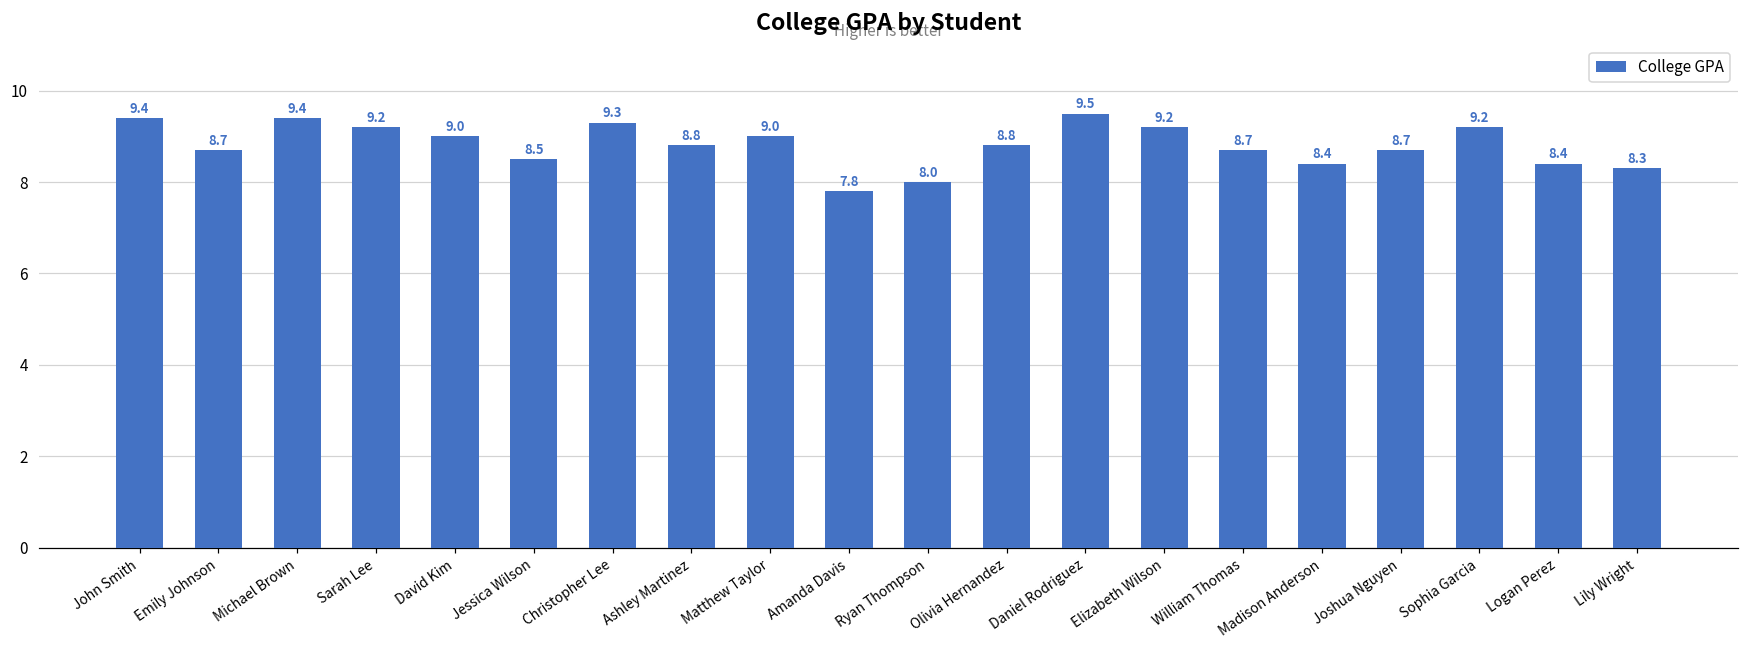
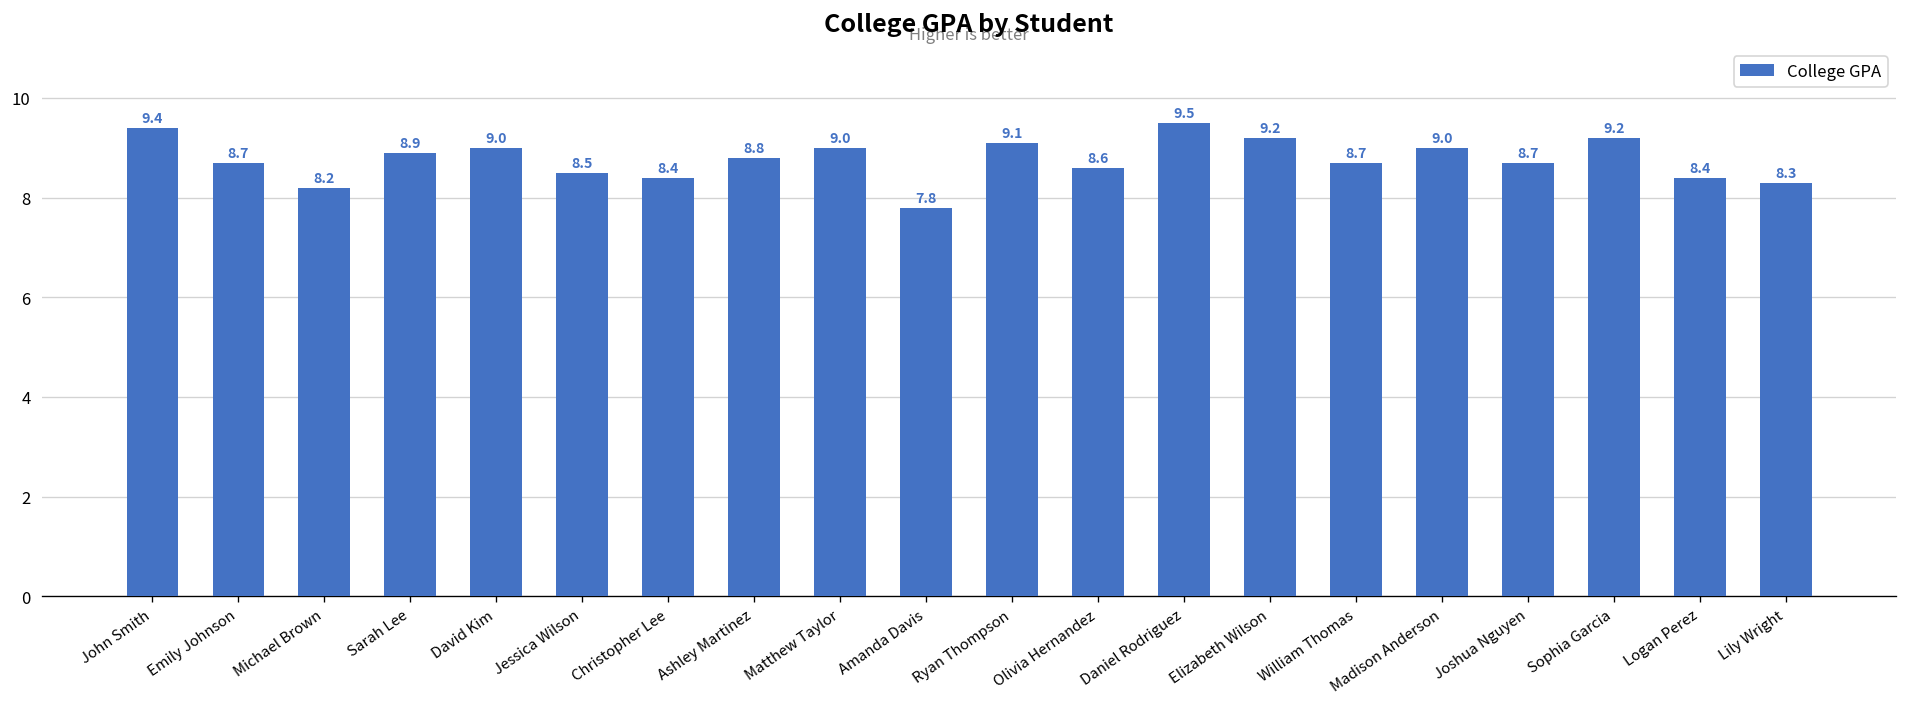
Michael Brown: 9.4 -> 8.2
Sarah Lee: 9.2 -> 8.9
Christopher Lee: 9.3 -> 8.4
Ryan Thompson: 8.0 -> 9.1
Olivia Hernandez: 8.8 -> 8.6
Madison Anderson: 8.4 -> 9.0
